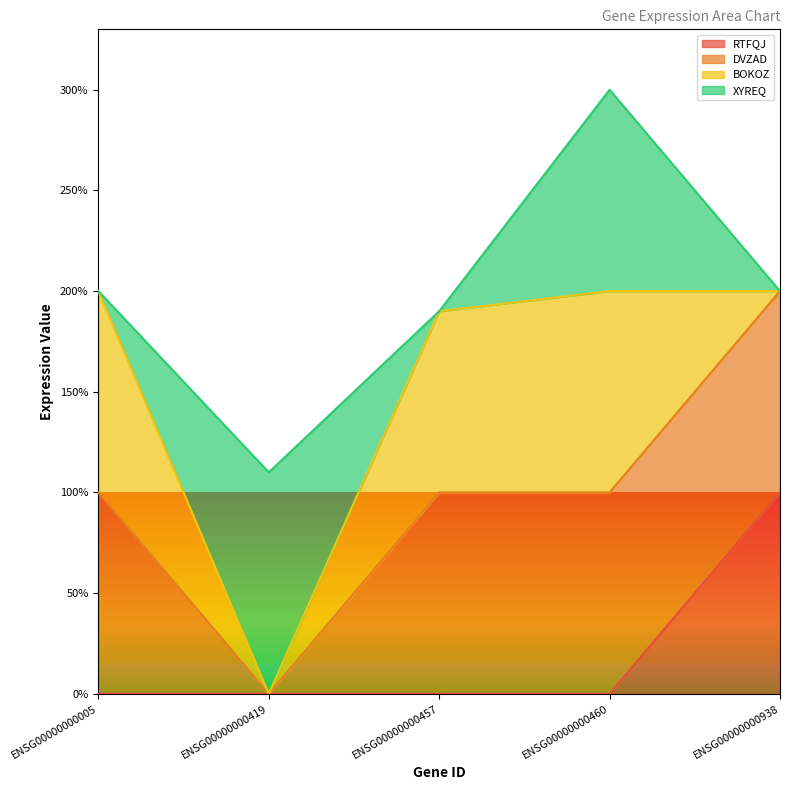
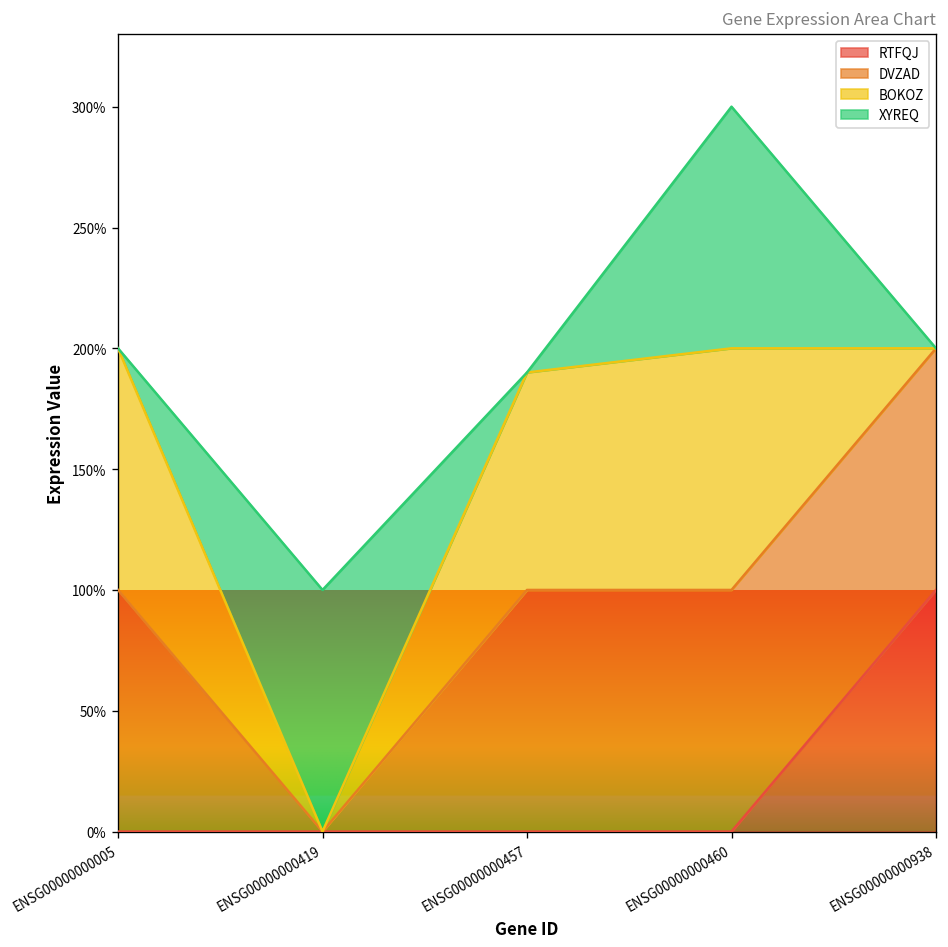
XYREQ, ENSG00000000419: 110% -> 100%
